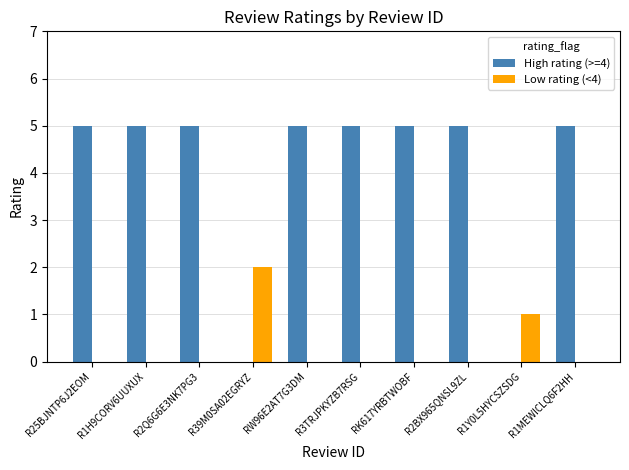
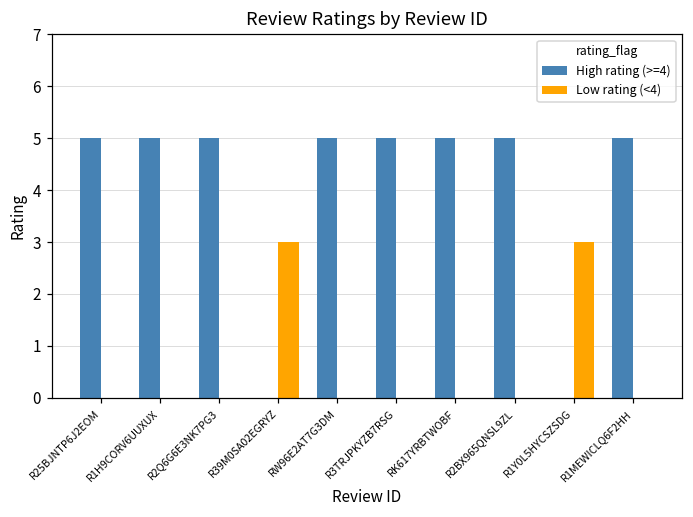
Low rating (<4), R39M0SA02EGRYZ: 2 -> 3
Low rating (<4), R1Y0L5HYCSZSDG: 1 -> 3
